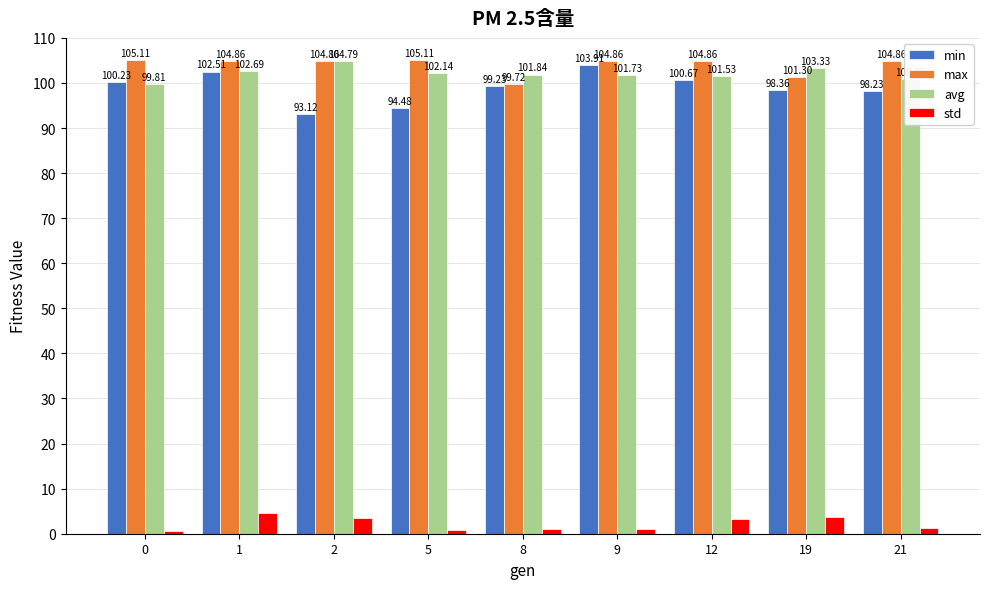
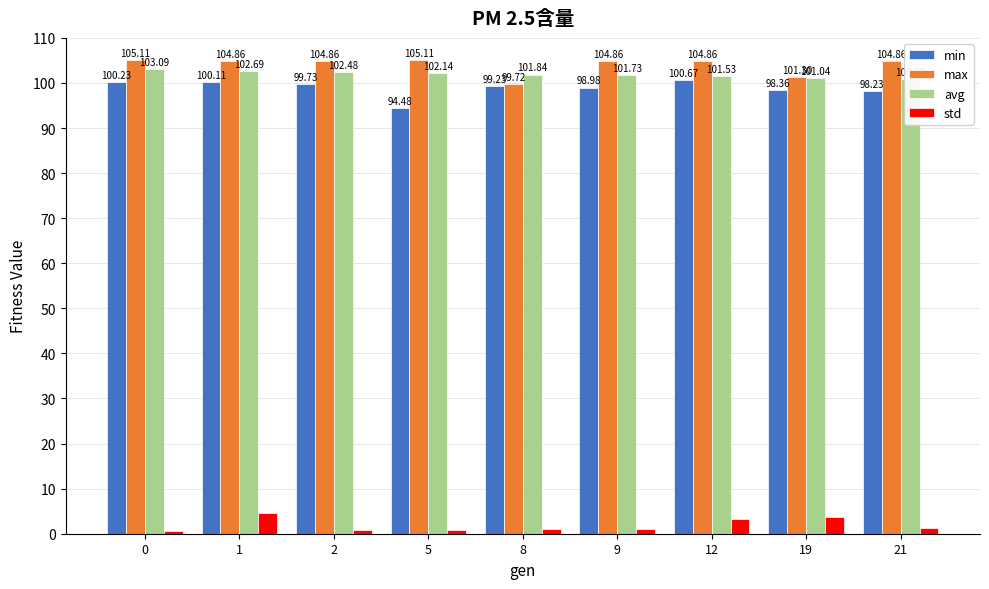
avg, 0: 99.81 -> 103.09
min, 1: 102.51 -> 100.11
min, 2: 93.12 -> 99.73
avg, 2: 104.79 -> 102.48
std, 2: 3 -> 1
min, 9: 103.91 -> 98.98
avg, 19: 103.33 -> 101.04
